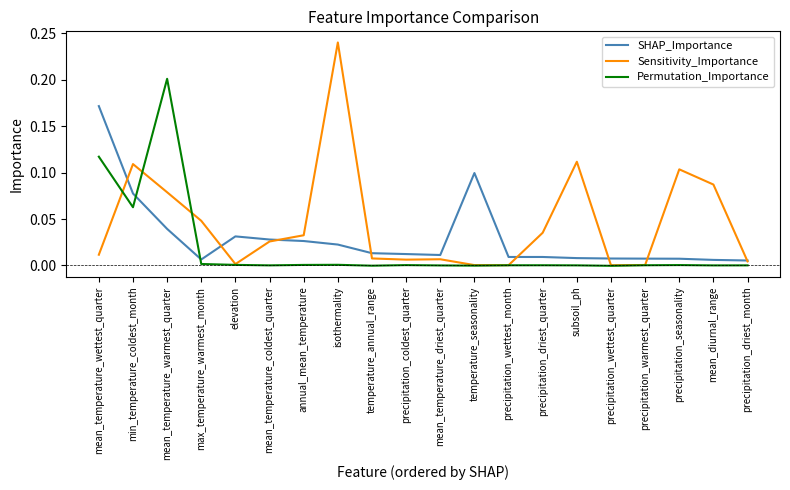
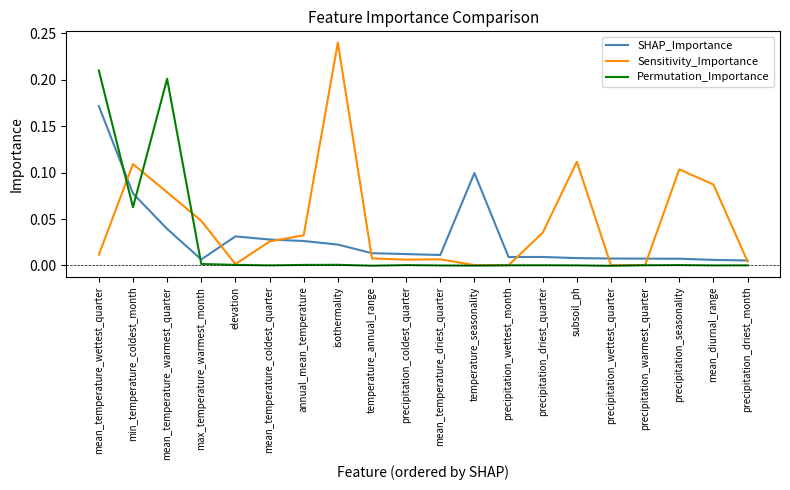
Permutation_Importance, mean_temperature_wettest_quarter: 0.12 -> 0.21
